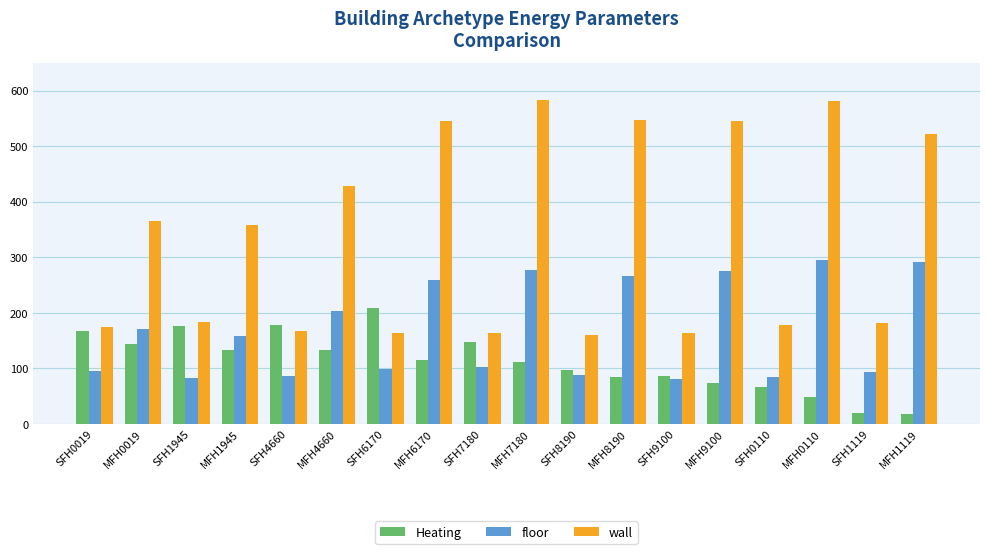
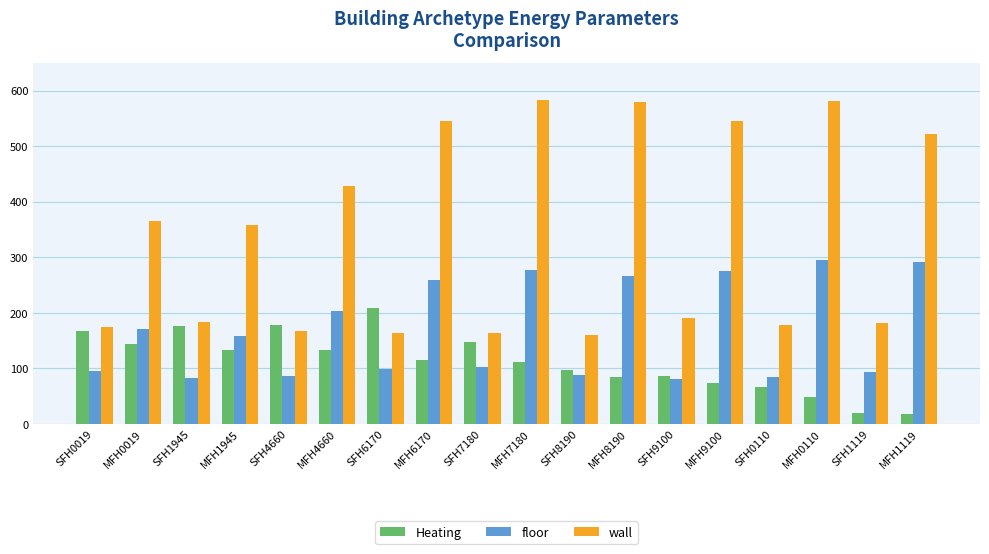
wall, MFH8190: 550 -> 580
wall, SFH9100: 160 -> 190
